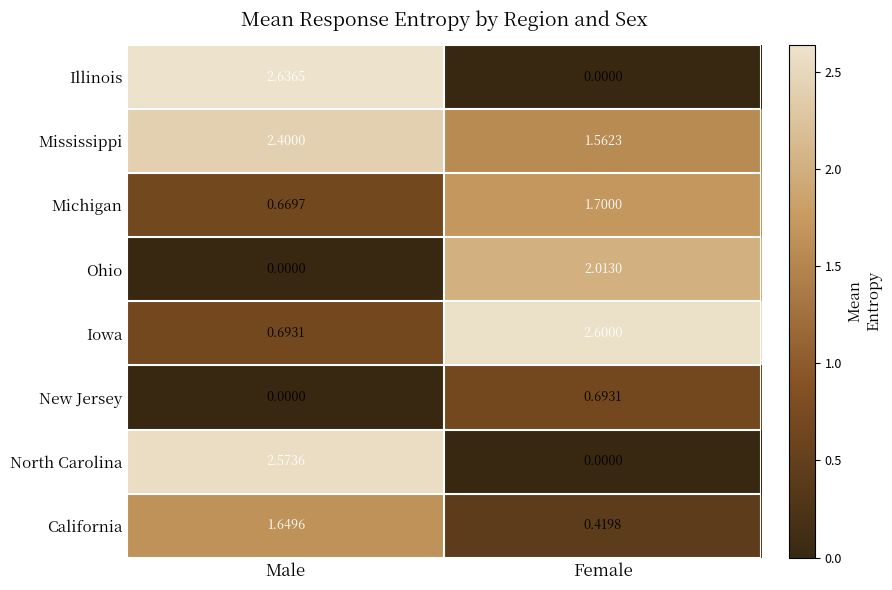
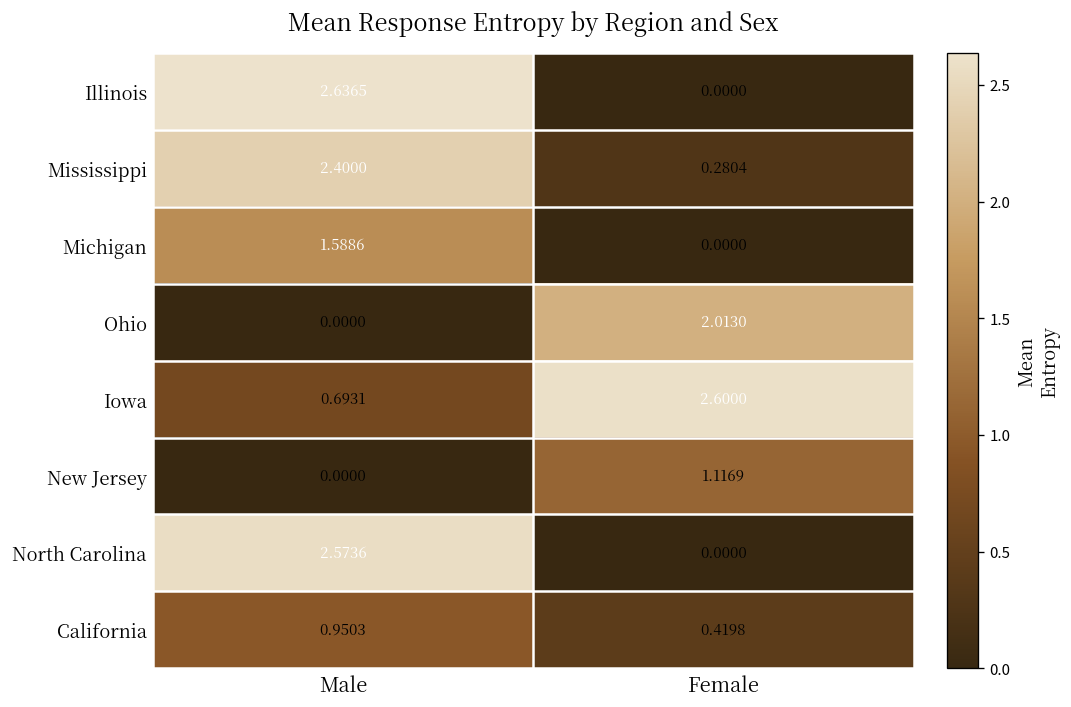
Mississippi, Female: 1.5623 -> 0.2804
Michigan, Male: 0.6697 -> 1.5886
Michigan, Female: 1.7000 -> 0.0000
New Jersey, Female: 0.6931 -> 1.1169
California, Male: 1.6496 -> 0.9503
